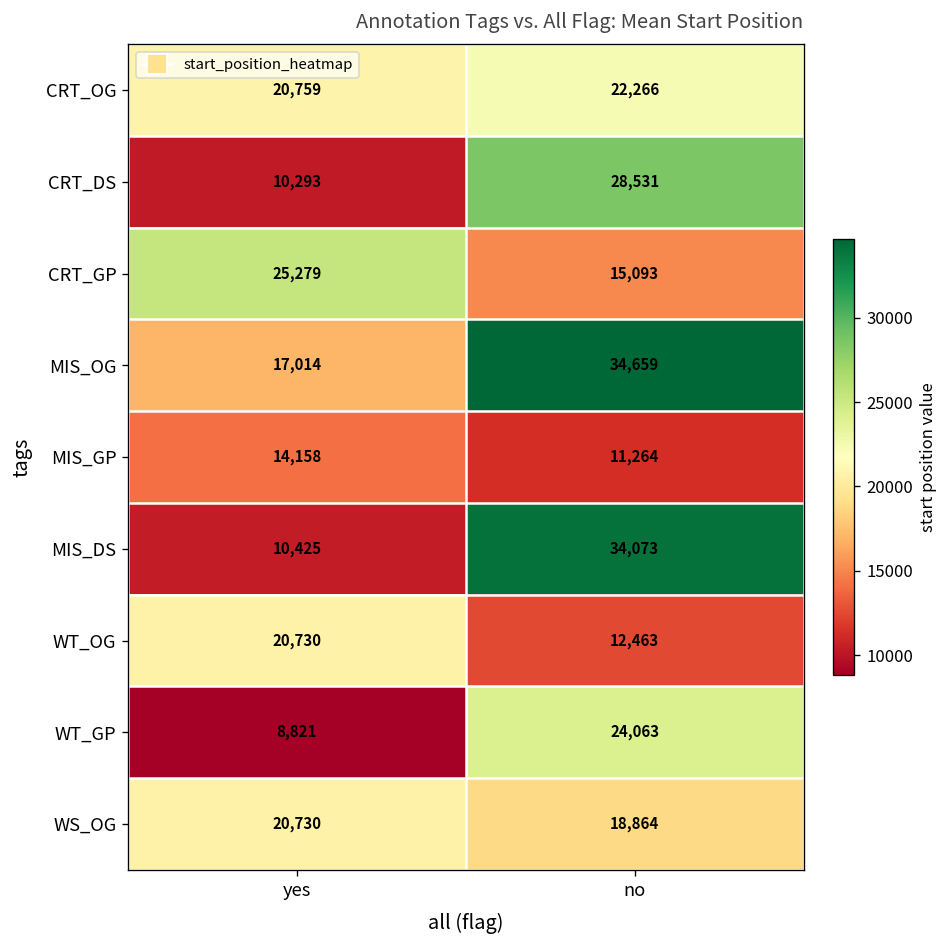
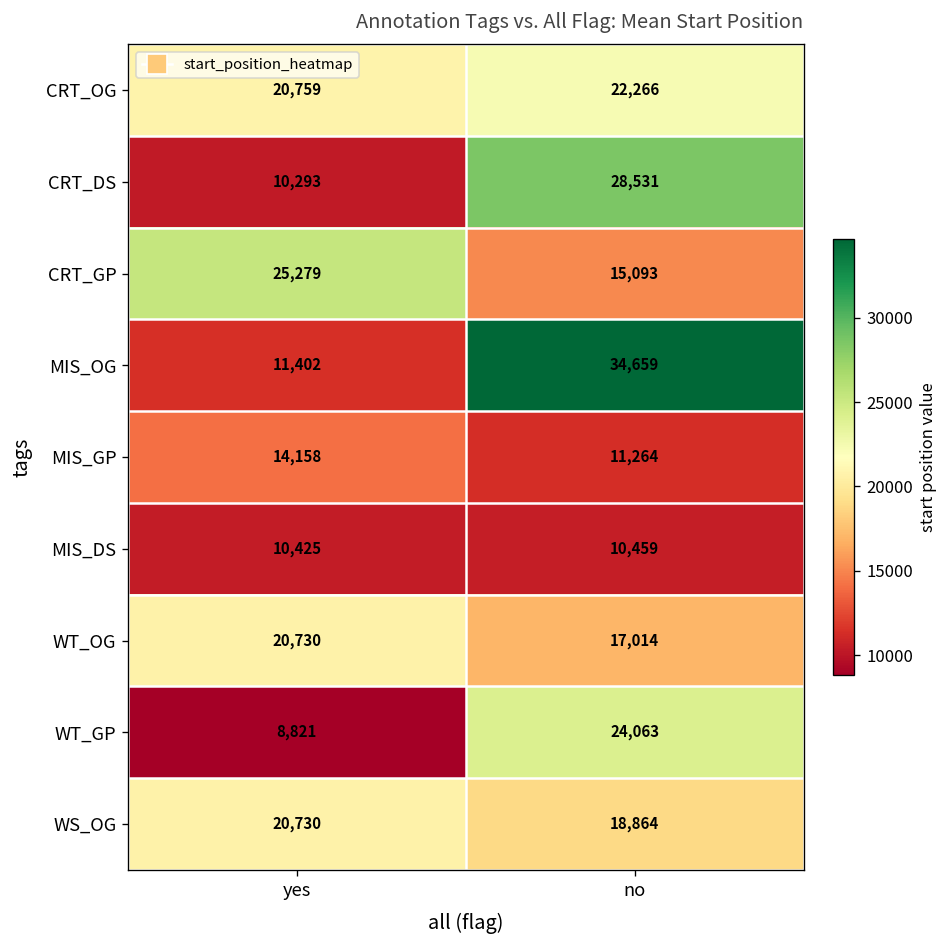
MIS_OG, yes: 17,014 -> 11,402
MIS_DS, no: 34,073 -> 10,459
WT_OG, no: 12,463 -> 17,014
